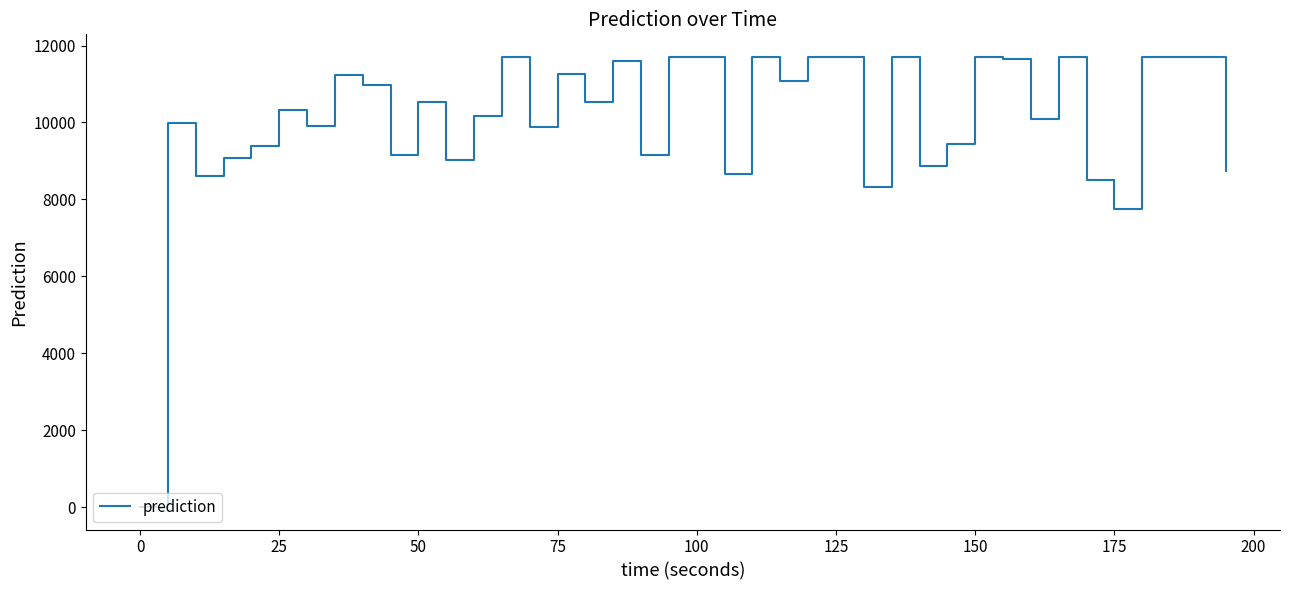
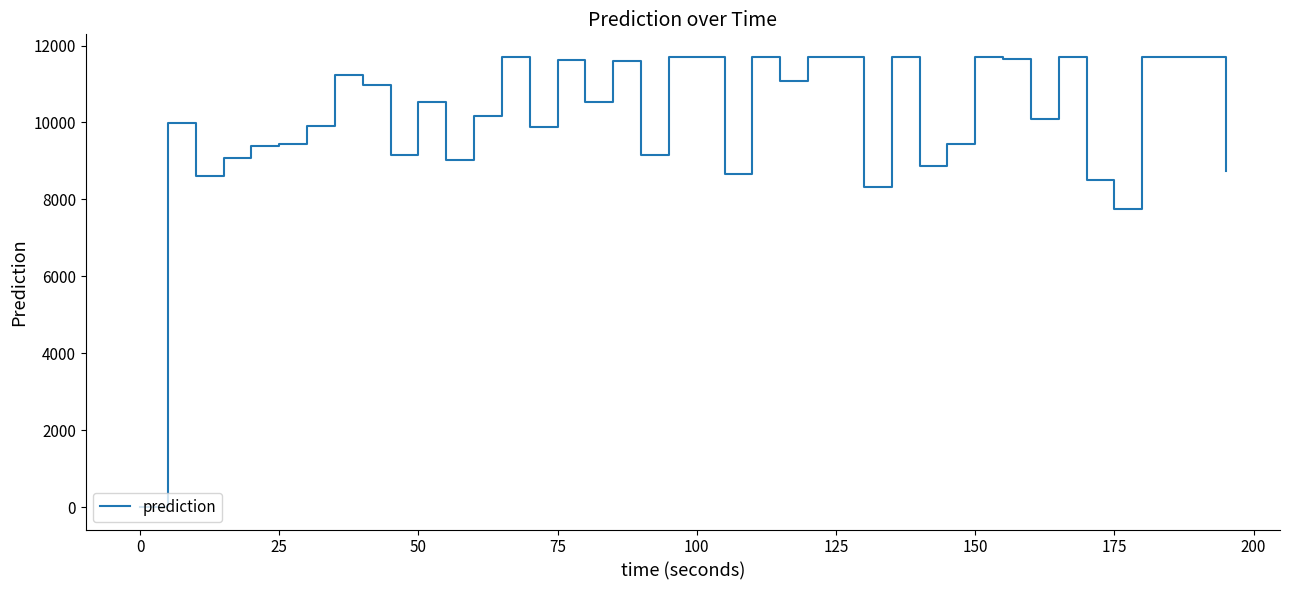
25: 10300 -> 9400
75: 11200 -> 11600
